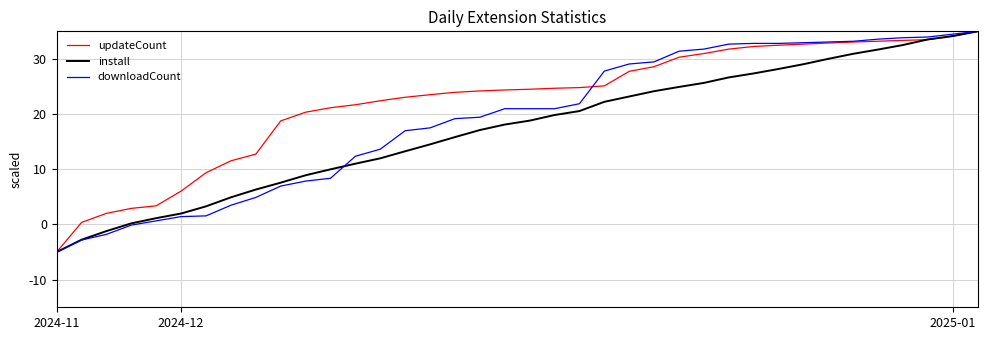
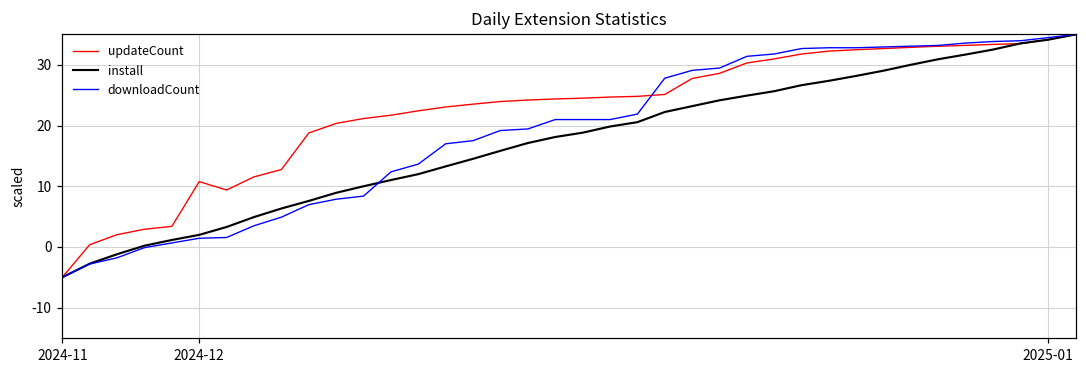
updateCount, 2024-12: 6 -> 11
